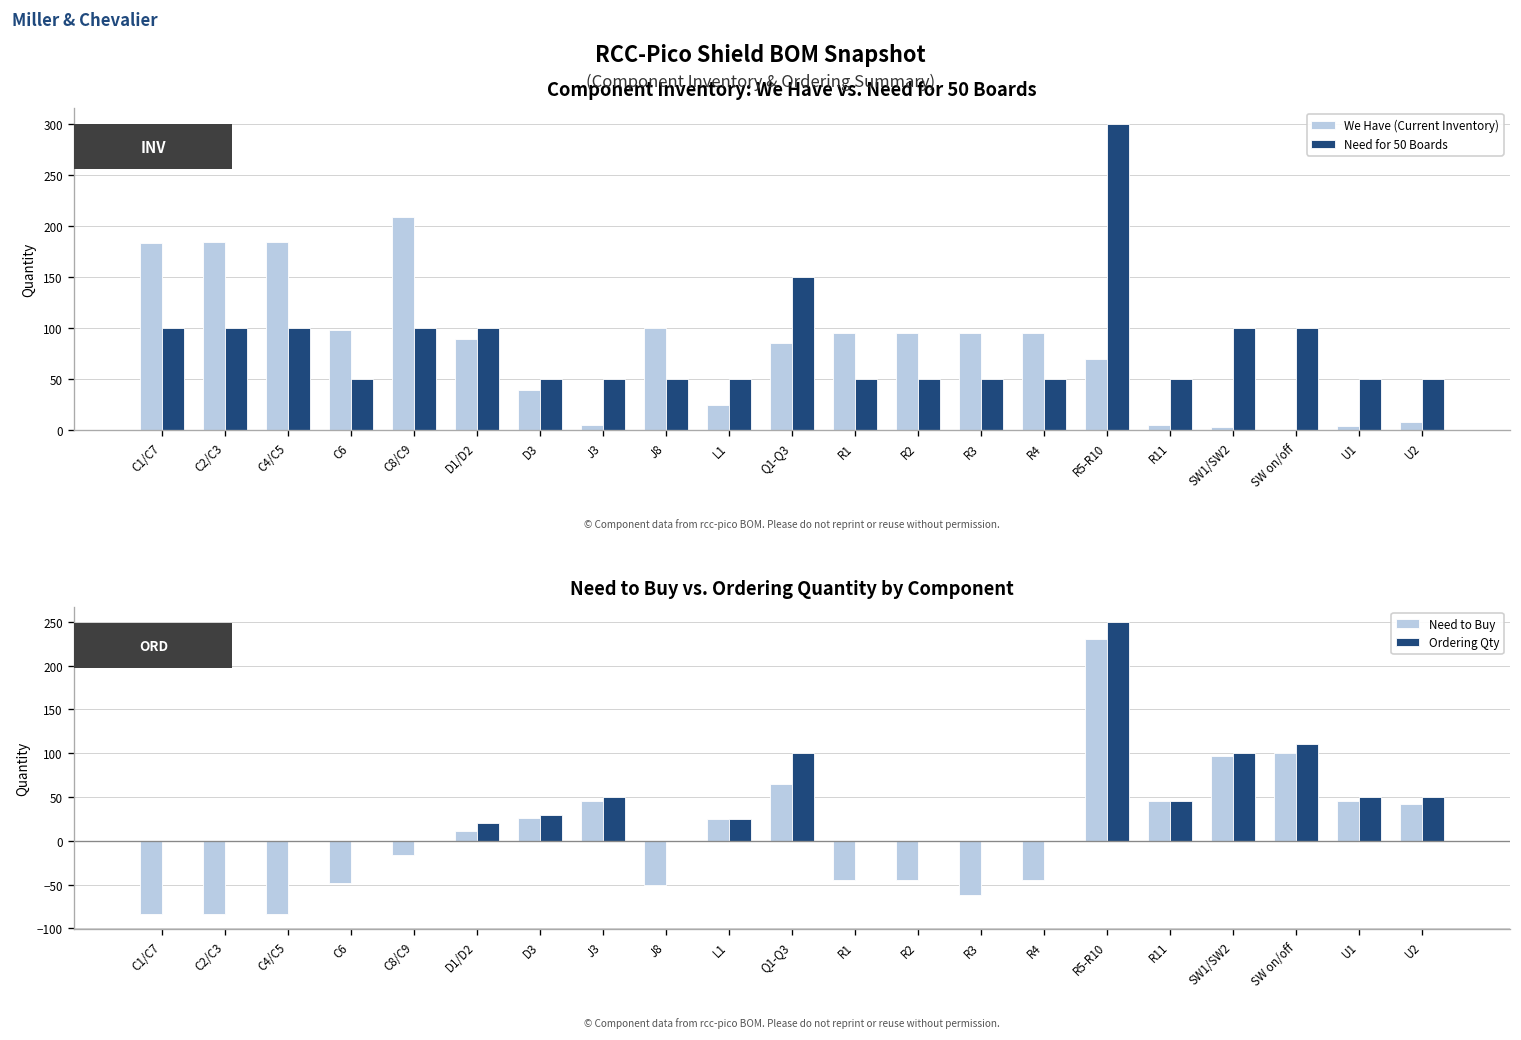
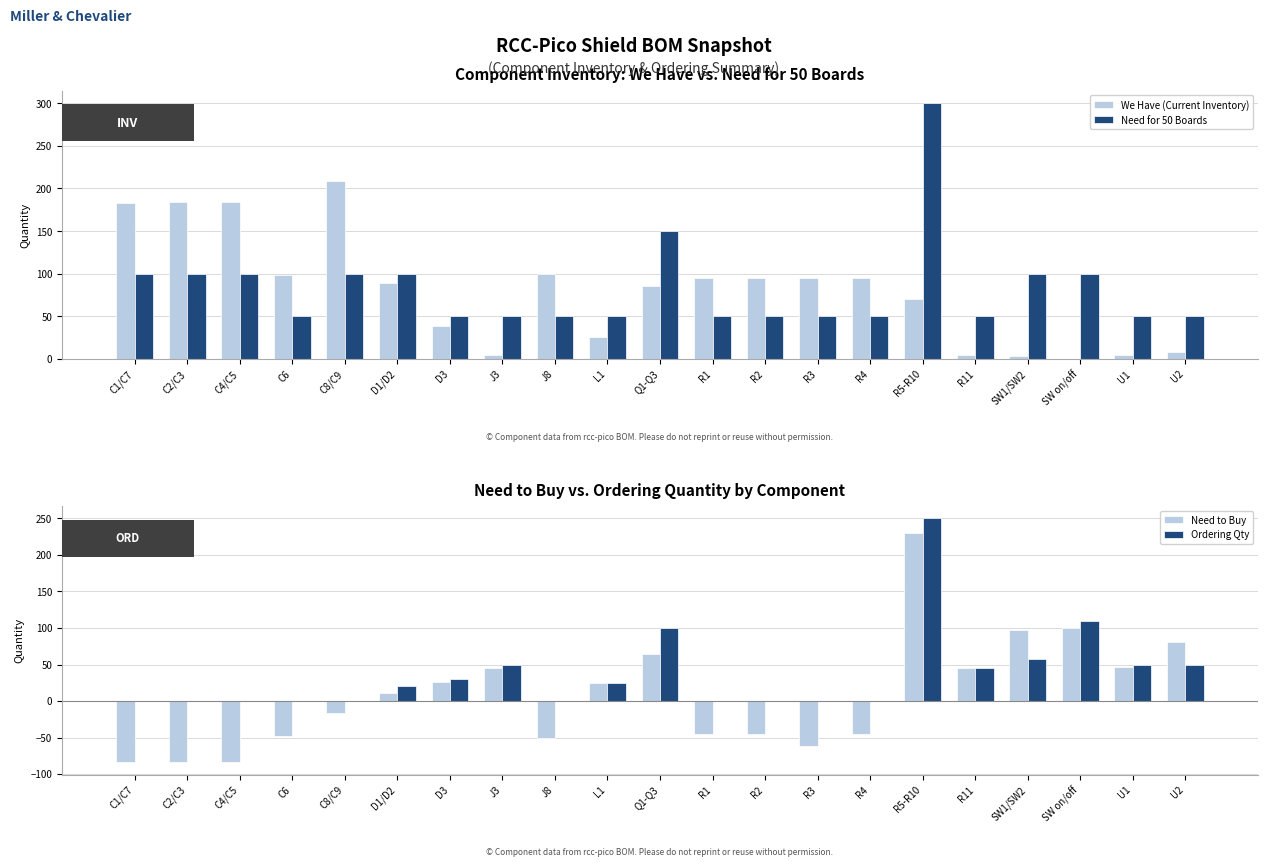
Need to Buy vs. Ordering Quantity by Component, Ordering Qty, SW1/SW2: 100 -> 60
Need to Buy vs. Ordering Quantity by Component, Need to Buy, U2: 40 -> 80
